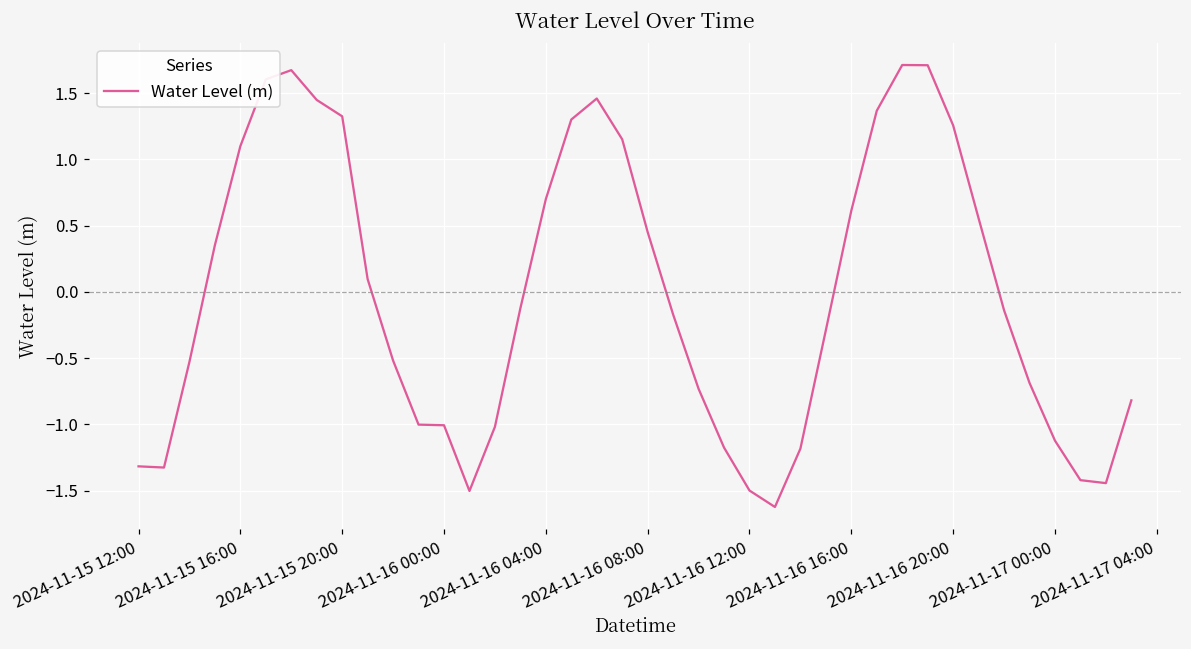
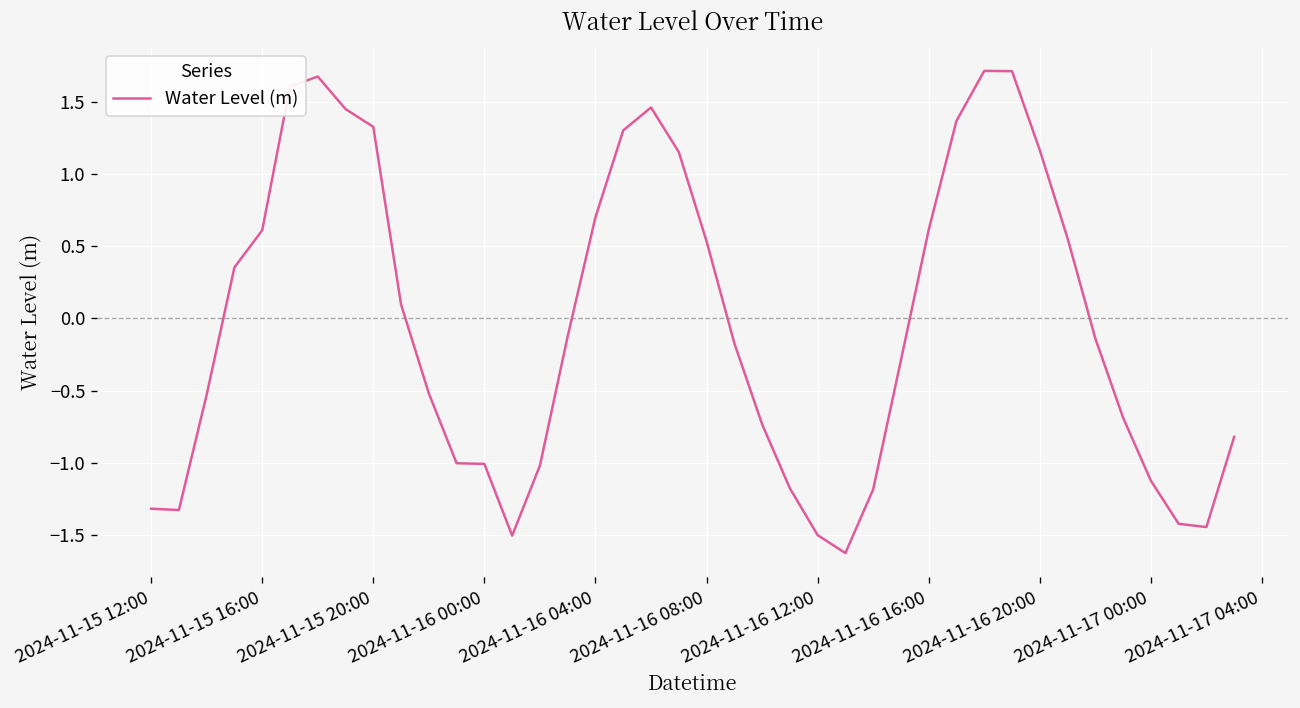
2024-11-15 16:00: 1.10 -> 0.61
2024-11-16 08:00: 0.45 -> 0.53
2024-11-16 20:00: 1.26 -> 1.16
